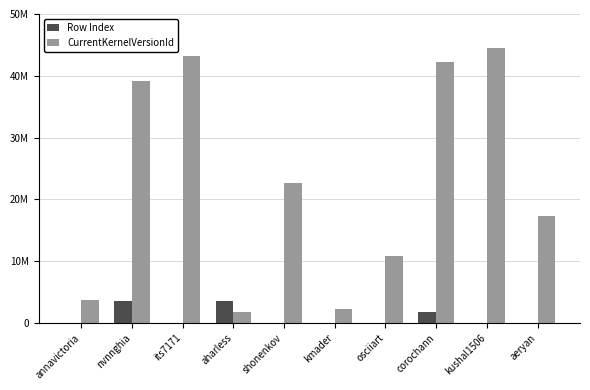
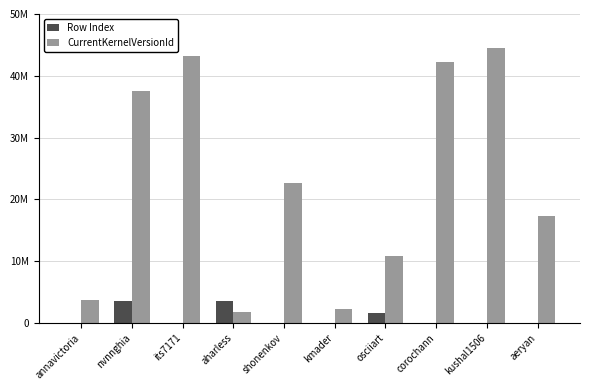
CurrentKernelVersionId, nvnnghia: 39000000 -> 38000000
Row Index, osciiart: 0 -> 2000000
Row Index, corochann: 2000000 -> 0
